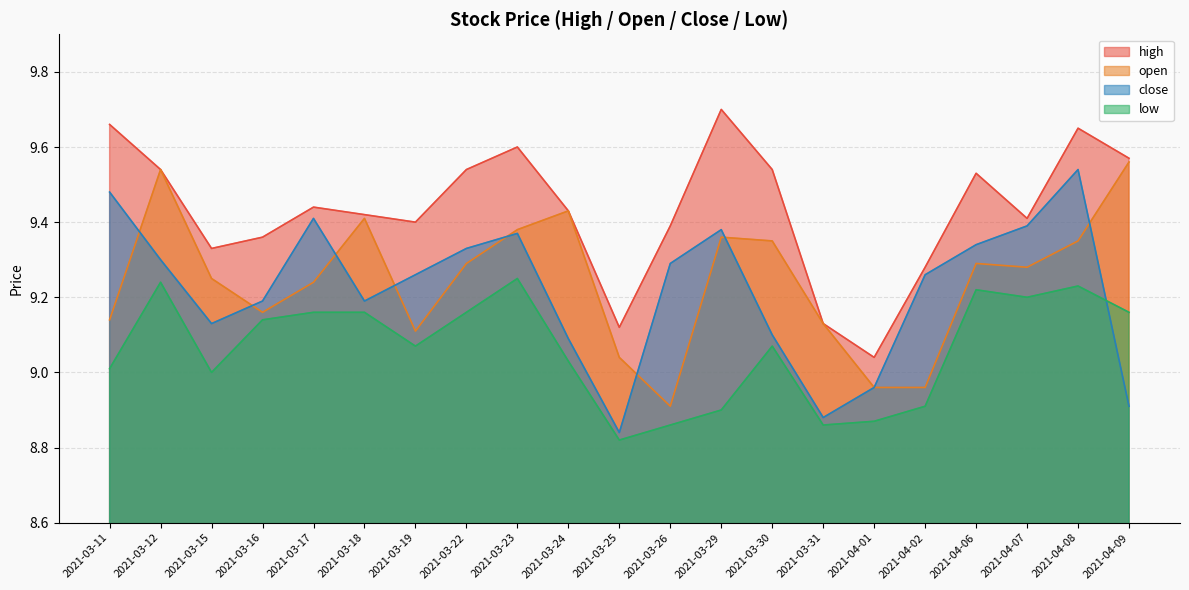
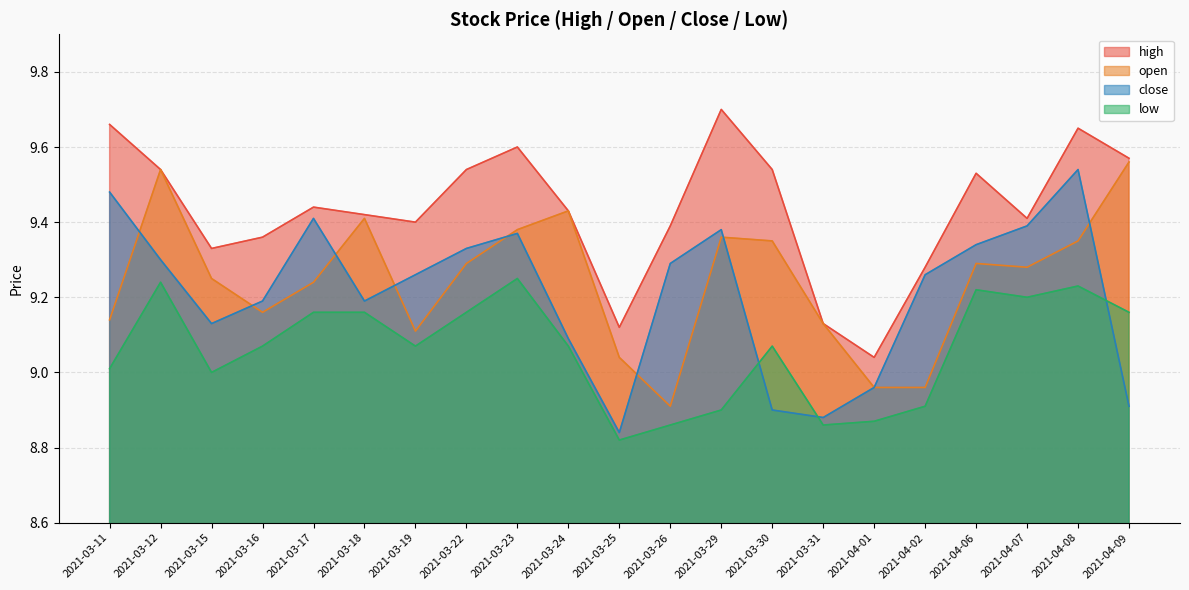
low, 2021-03-16: 9.14 -> 9.07
low, 2021-03-24: 9.03 -> 9.07
close, 2021-03-30: 9.1 -> 8.9
